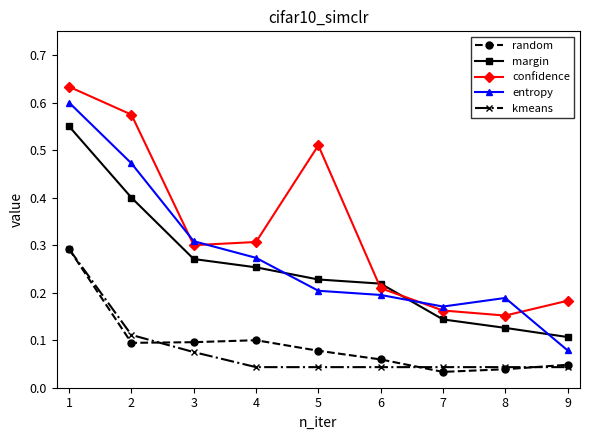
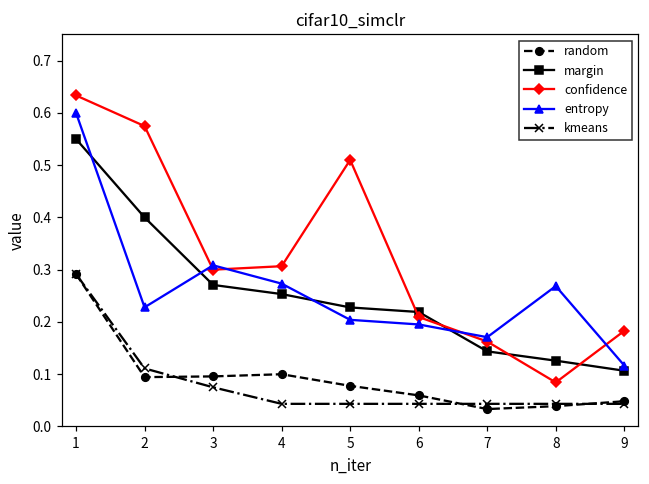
entropy, 2: 0.47 -> 0.23
confidence, 8: 0.15 -> 0.08
entropy, 8: 0.19 -> 0.27
entropy, 9: 0.08 -> 0.12
